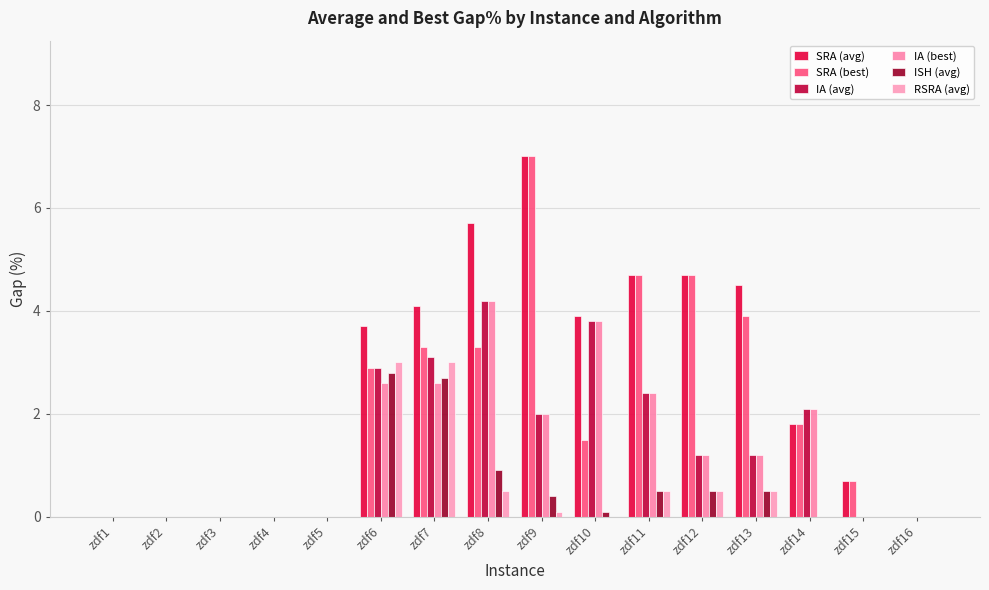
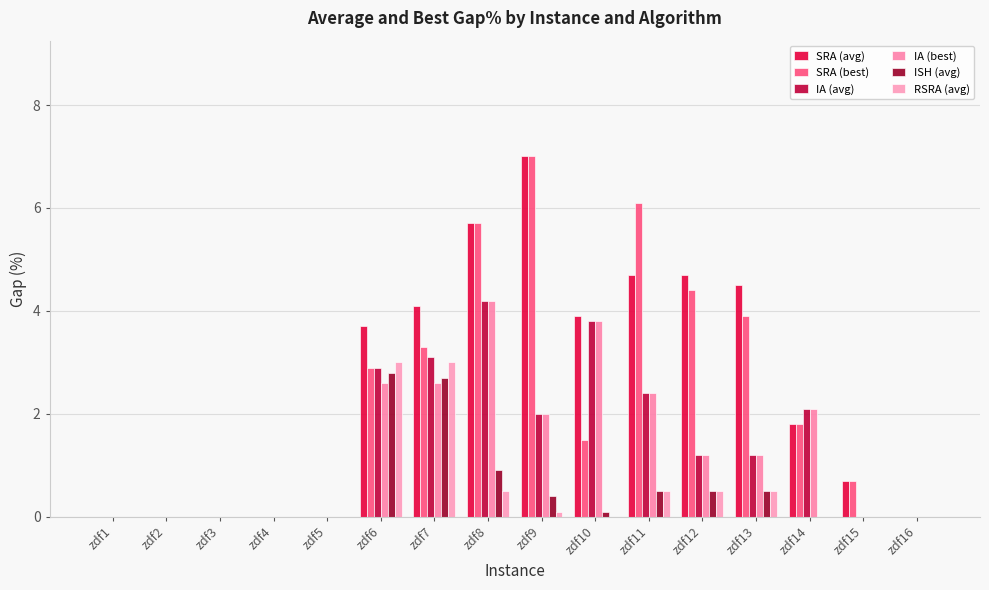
SRA (best), zdf8: 3.3 -> 5.7
SRA (best), zdf11: 4.7 -> 6.1
SRA (best), zdf12: 4.7 -> 4.4
